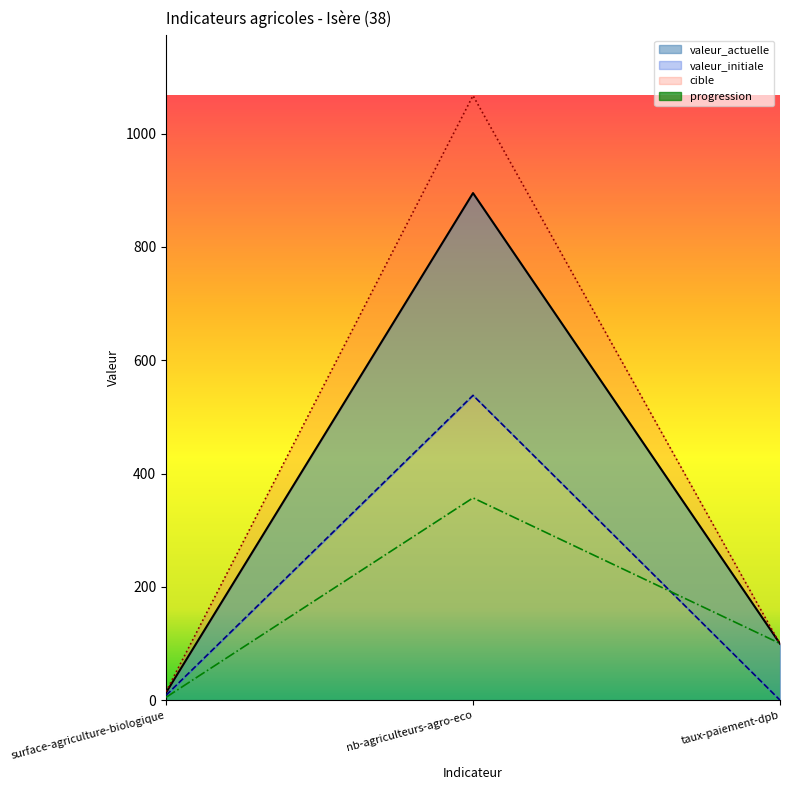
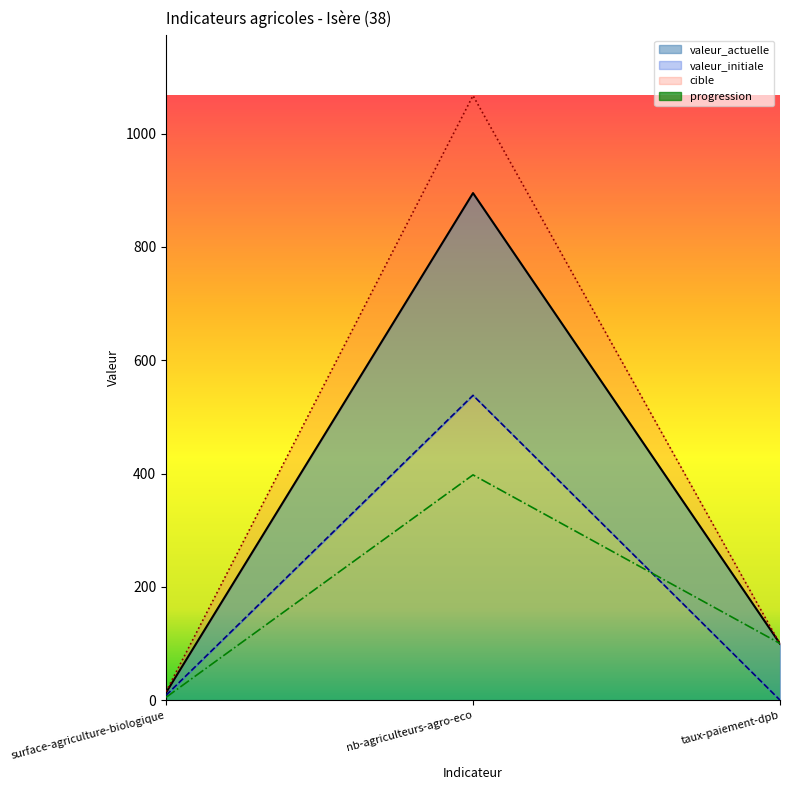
progression, nb-agriculteurs-agro-eco: 360 -> 400
